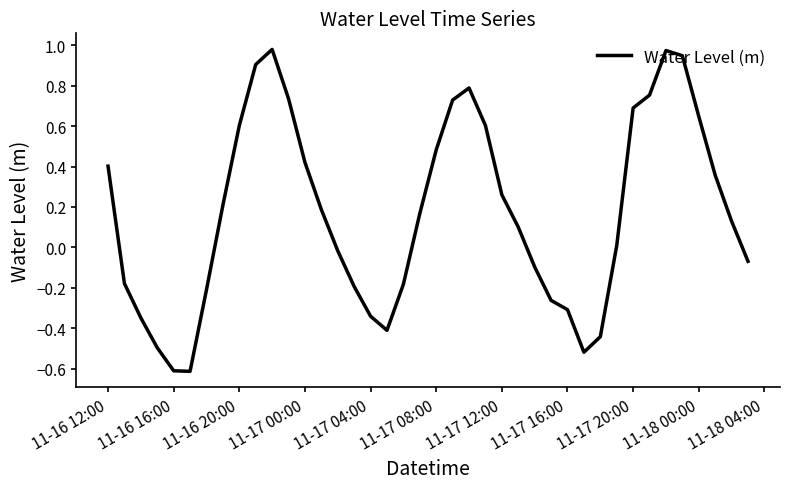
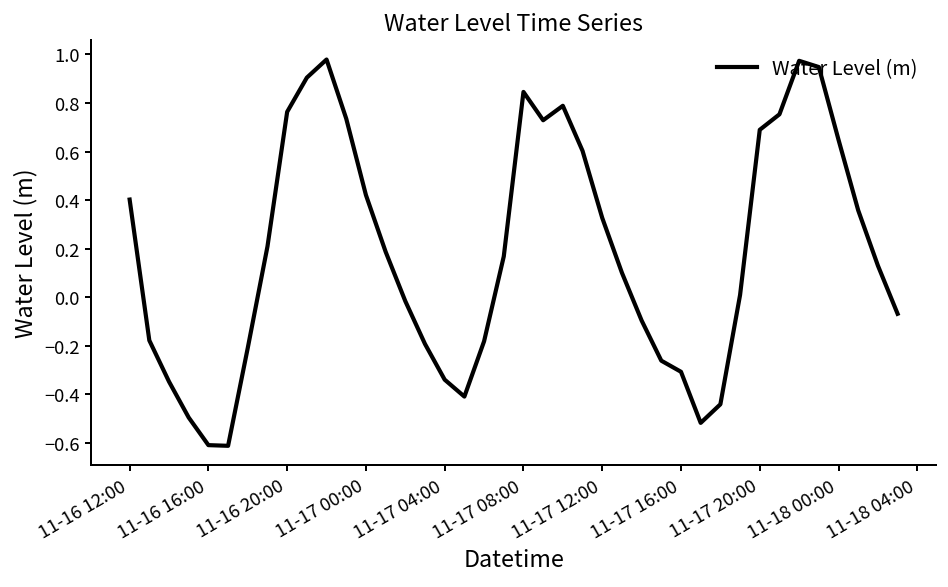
11-16 20:00: 0.60 -> 0.76
11-17 08:00: 0.48 -> 0.85
11-17 12:00: 0.26 -> 0.33
